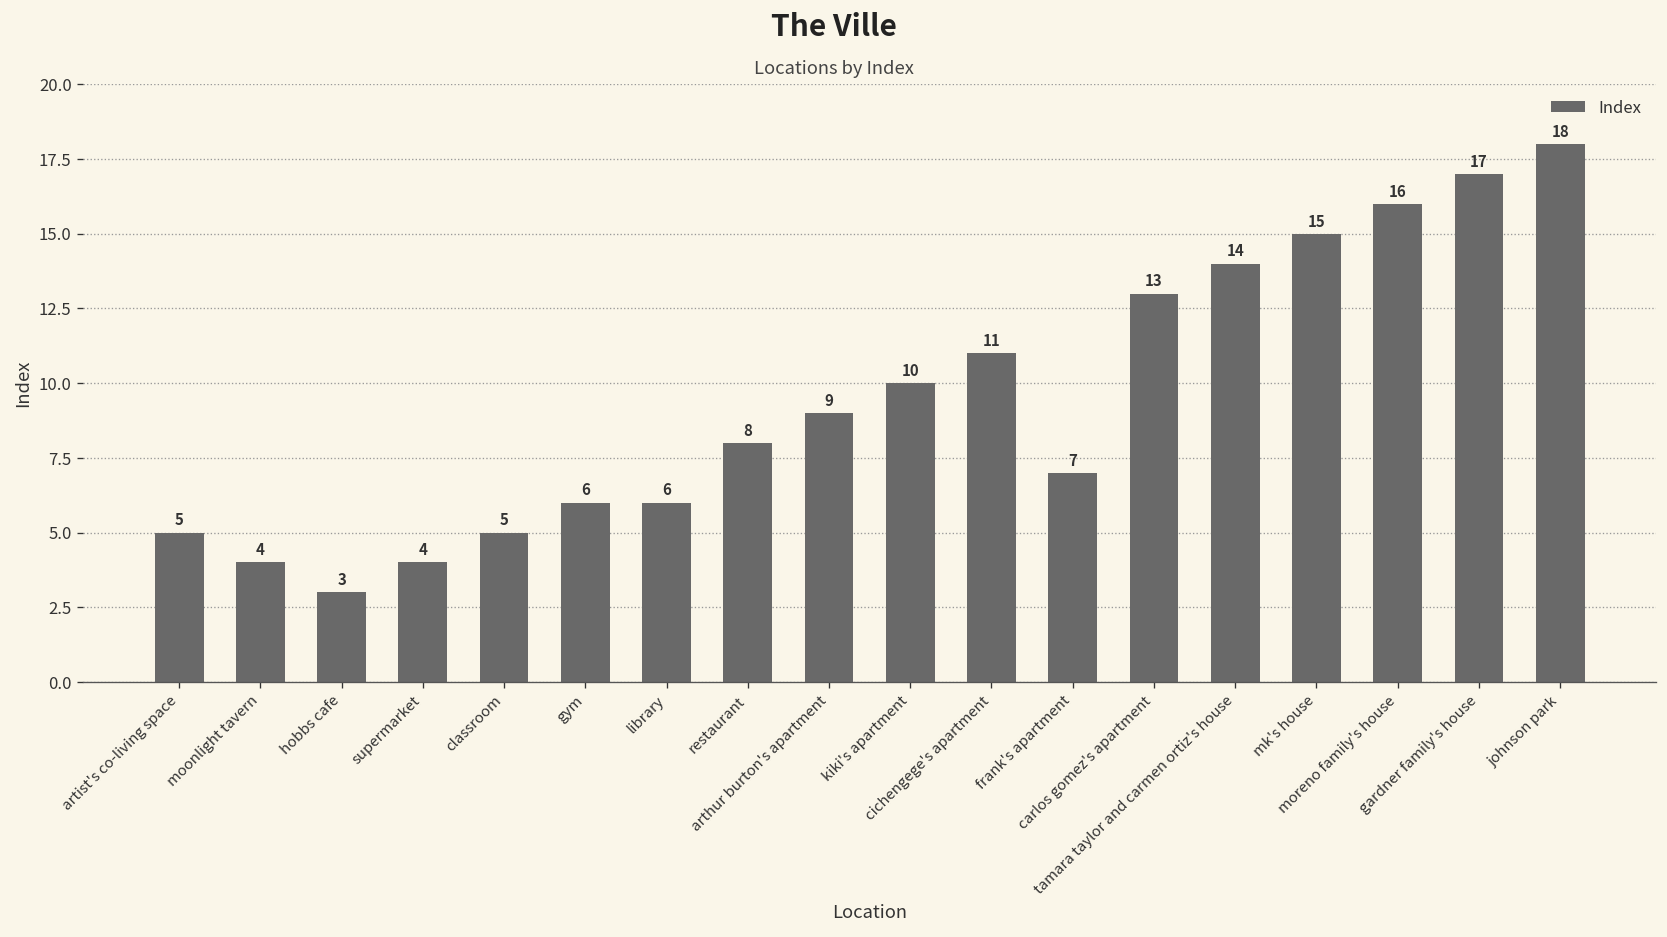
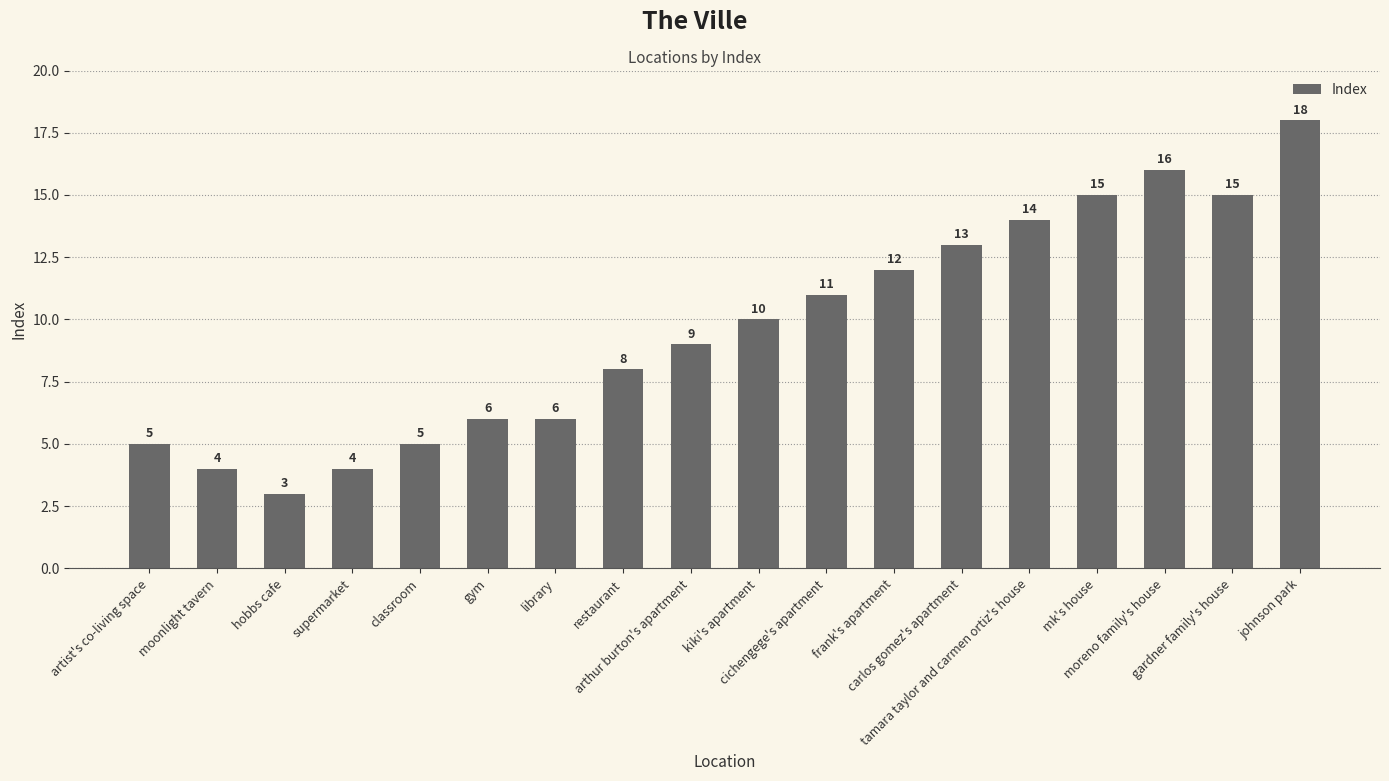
frank's apartment: 7 -> 12
gardner family's house: 17 -> 15
